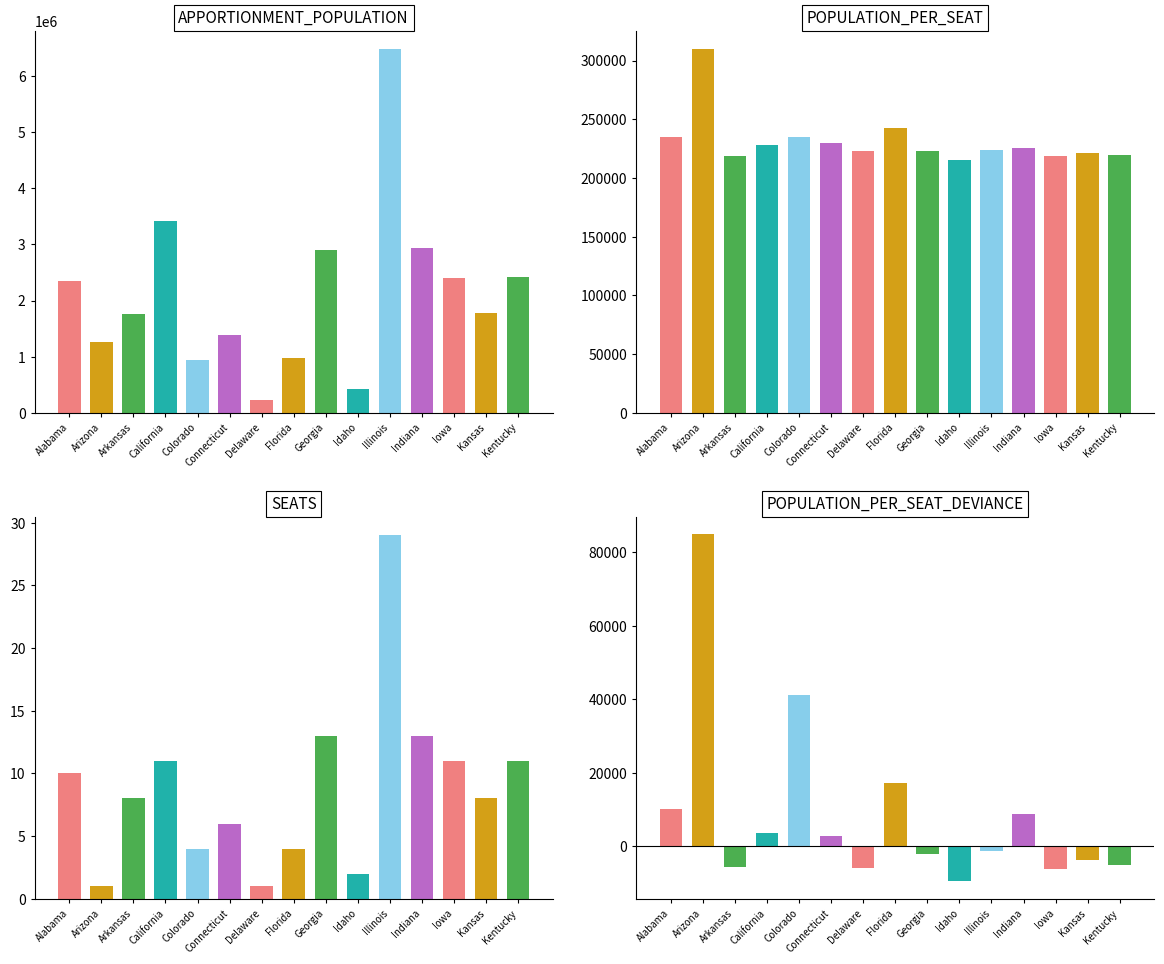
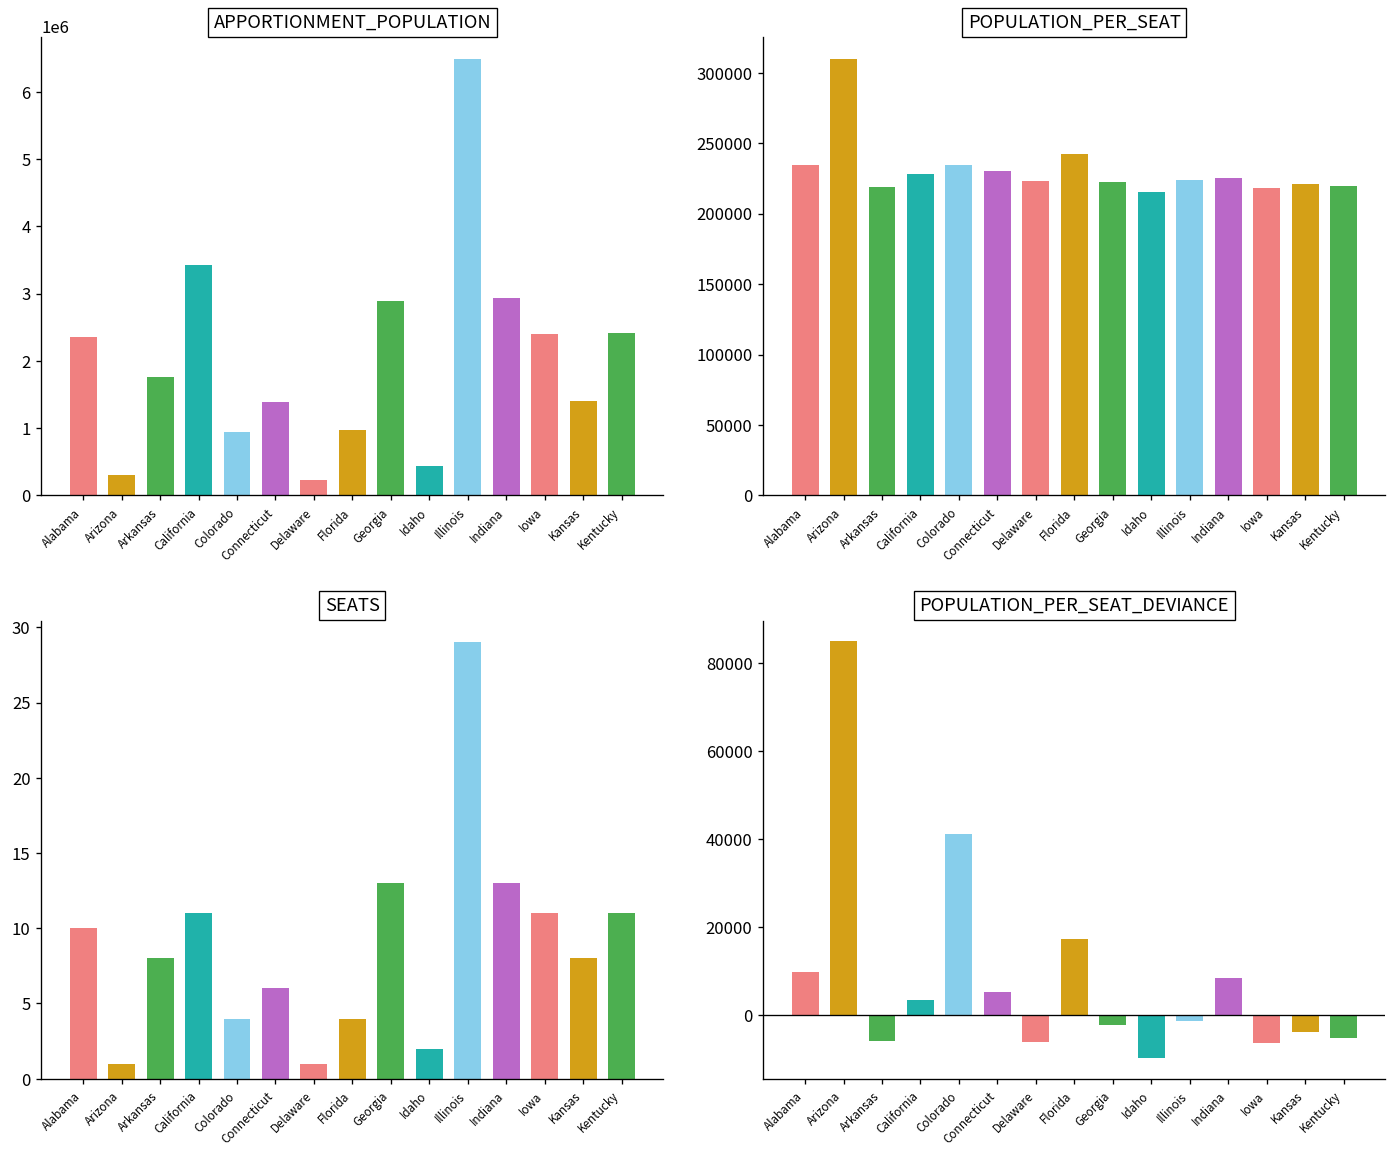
APPORTIONMENT_POPULATION, Arizona: 1300000 -> 300000
APPORTIONMENT_POPULATION, Kansas: 1800000 -> 1400000
POPULATION_PER_SEAT_DEVIANCE, Connecticut: 3000 -> 5000
